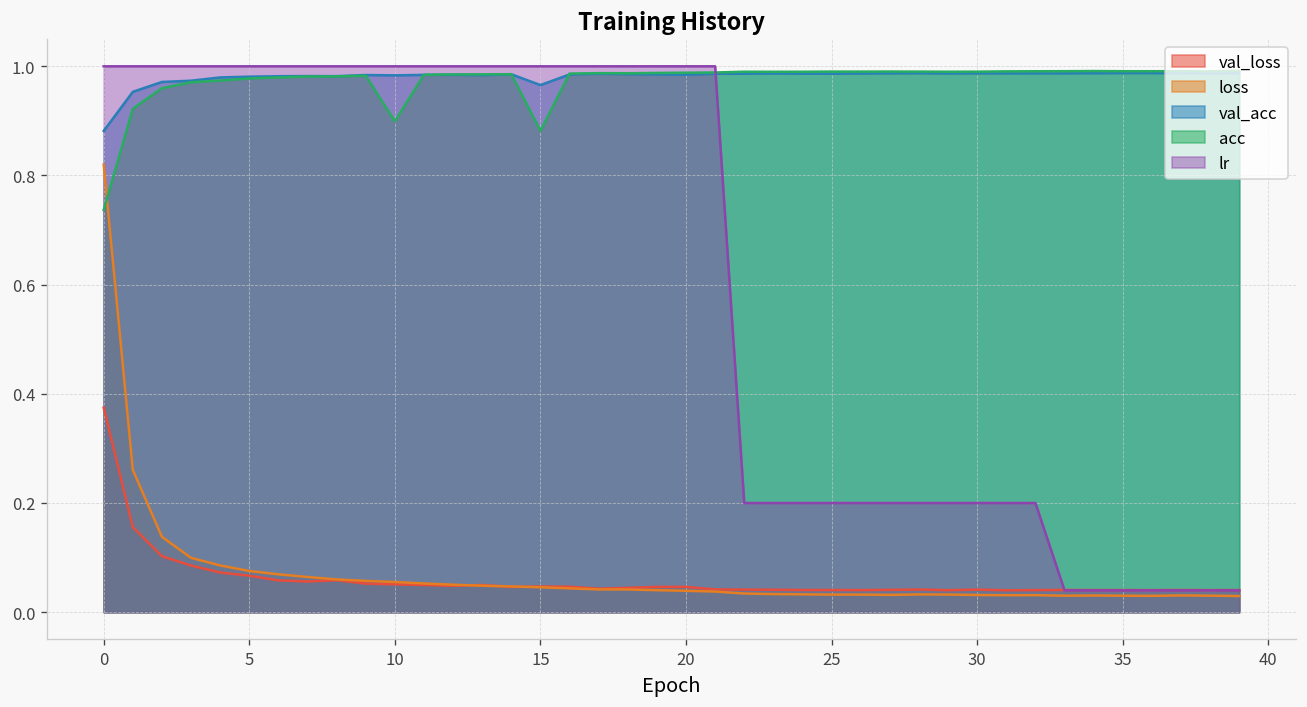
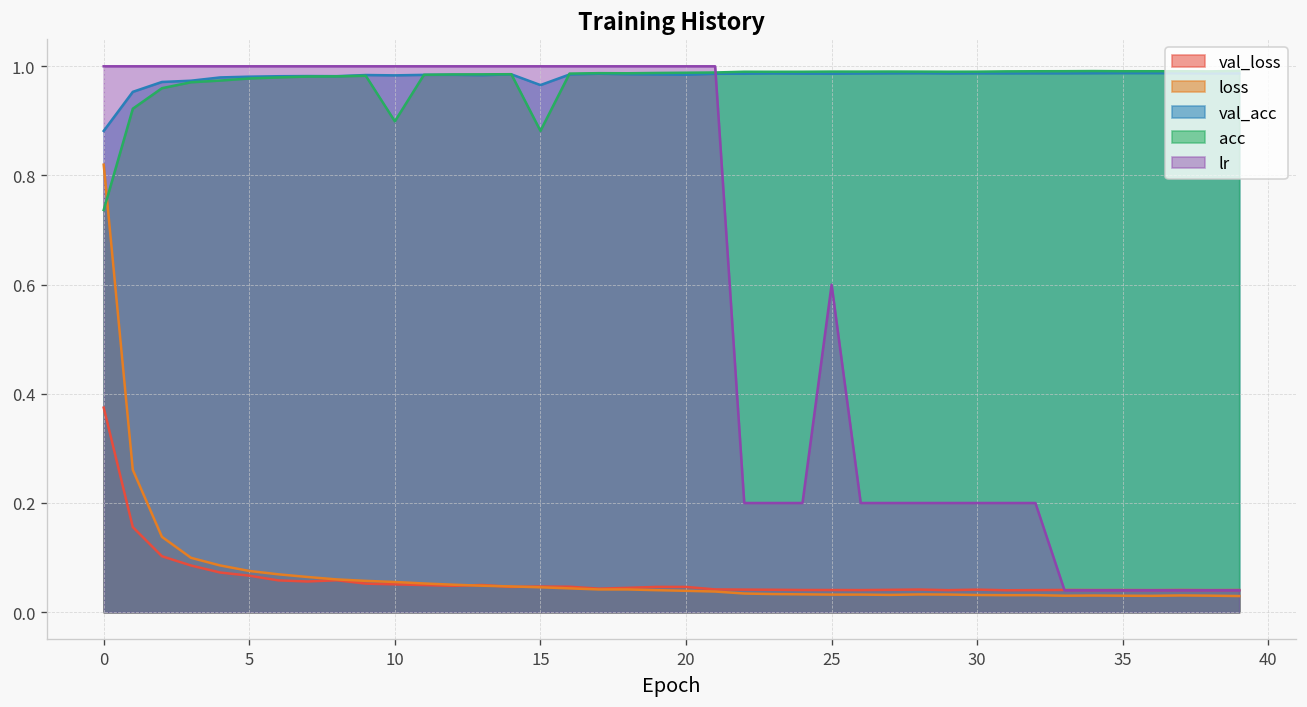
lr, 25: 0.2 -> 0.6
